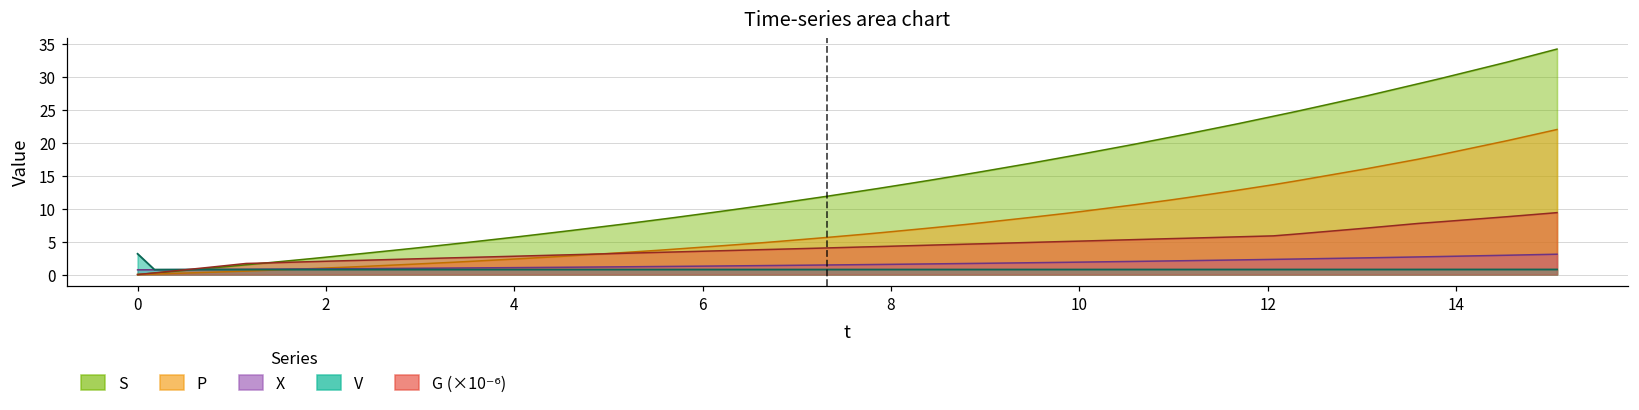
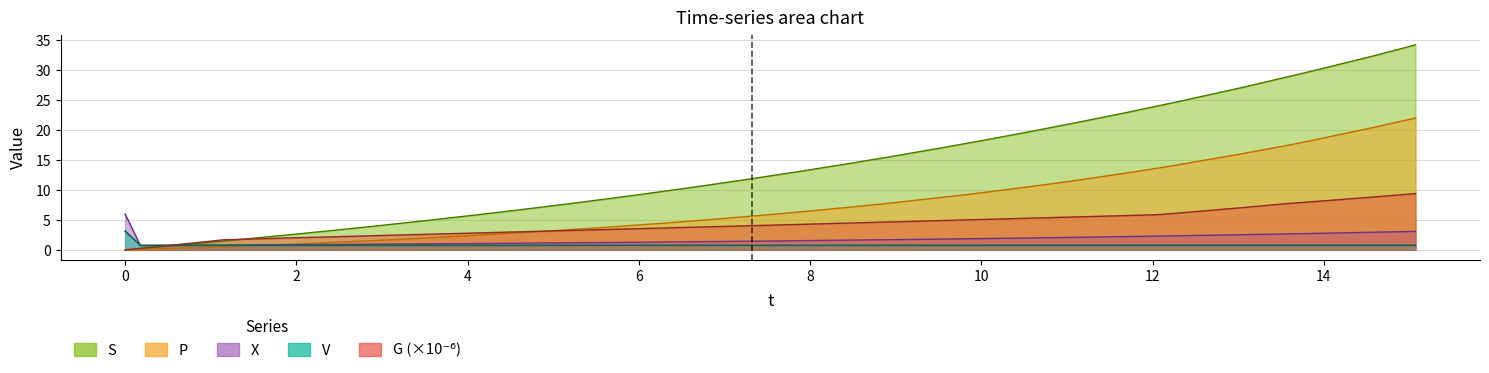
X, 0: 1 -> 6
